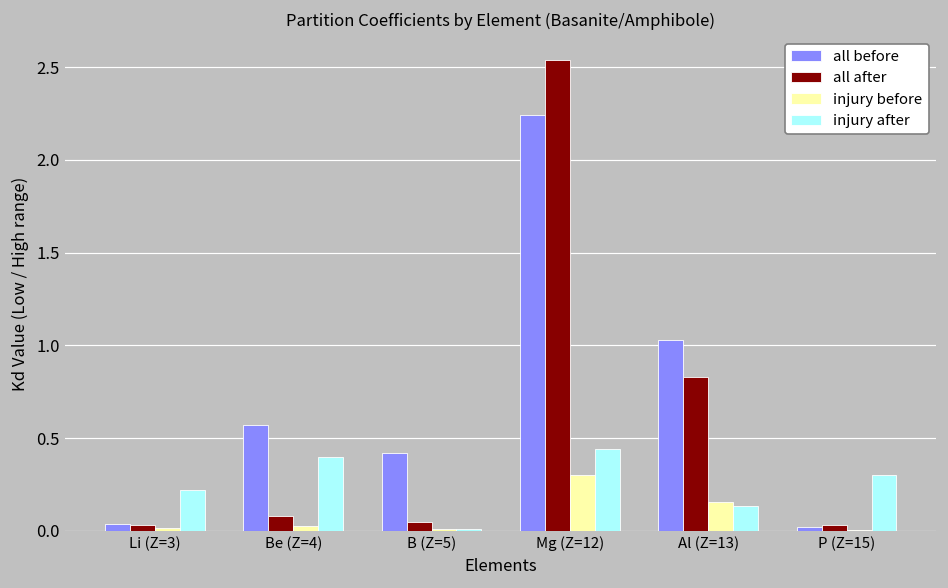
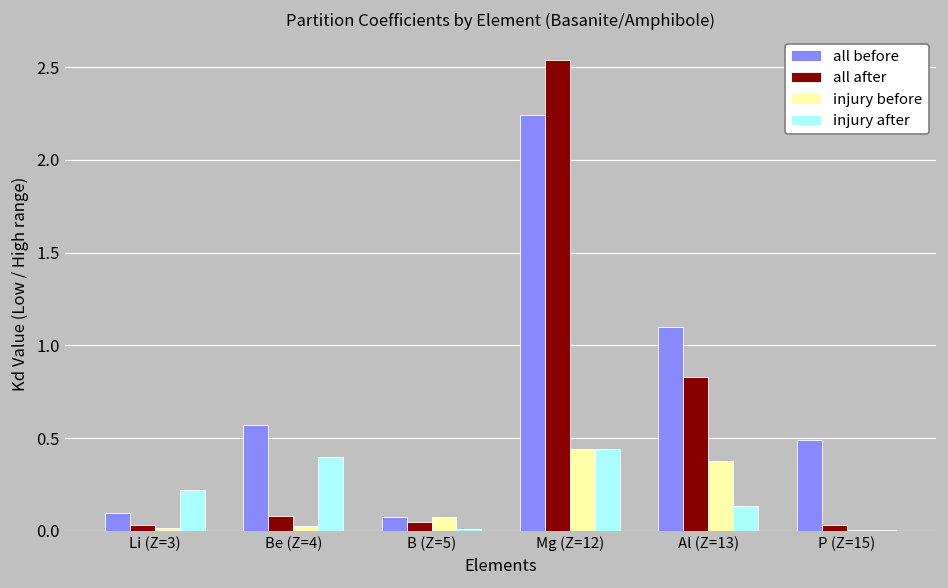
all before, Li (Z=3): 0.04 -> 0.10
all before, B (Z=5): 0.42 -> 0.07
injury before, B (Z=5): 0.01 -> 0.08
injury before, Mg (Z=12): 0.30 -> 0.44
all before, Al (Z=13): 1.03 -> 1.10
injury before, Al (Z=13): 0.15 -> 0.38
all before, P (Z=15): 0.02 -> 0.49
injury after, P (Z=15): 0.30 -> 0.00
